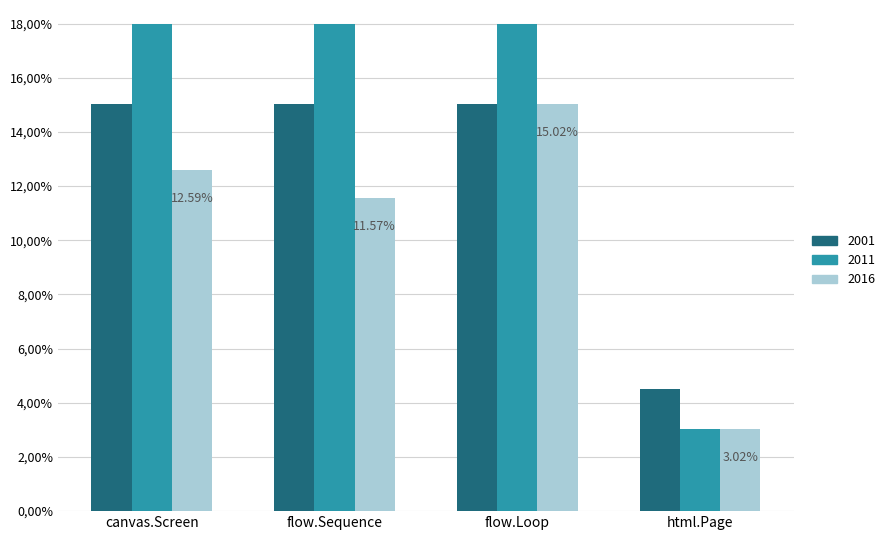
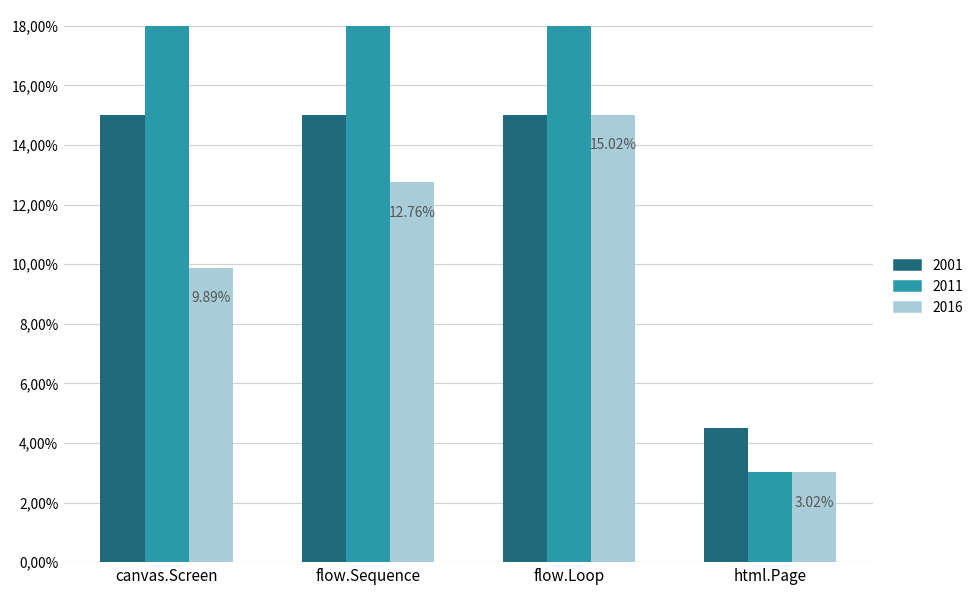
2016, canvas.Screen: 12.59% -> 9.89%
2016, flow.Sequence: 11.57% -> 12.76%
